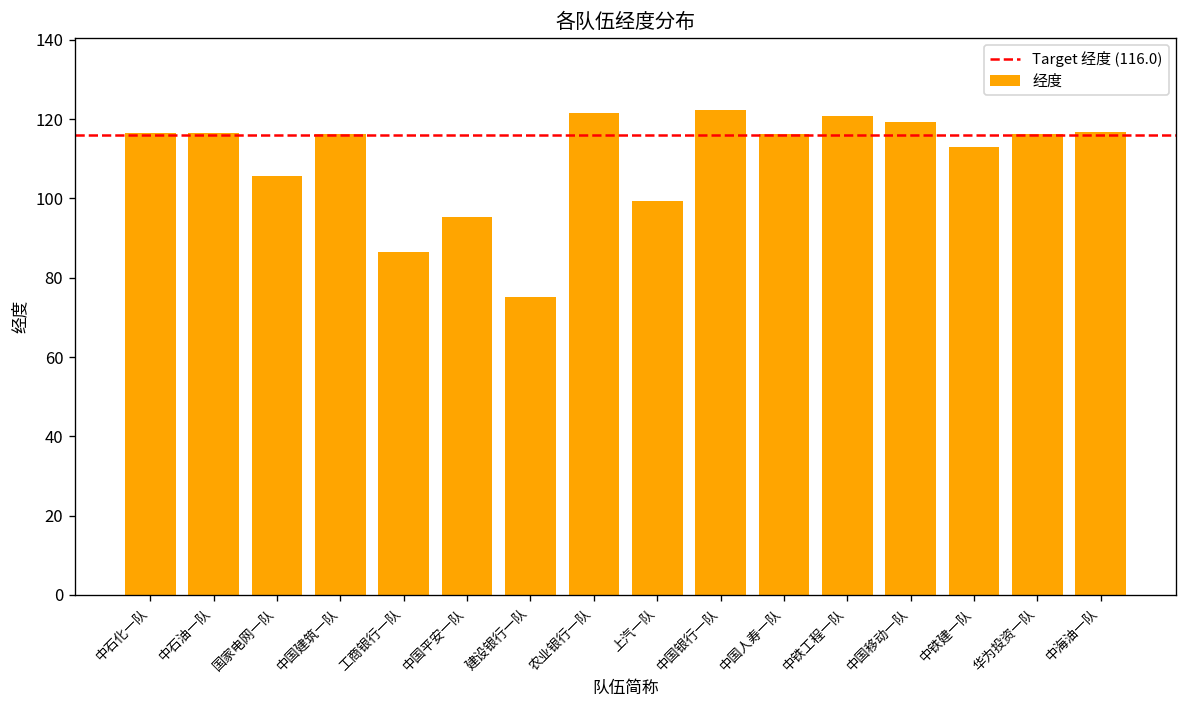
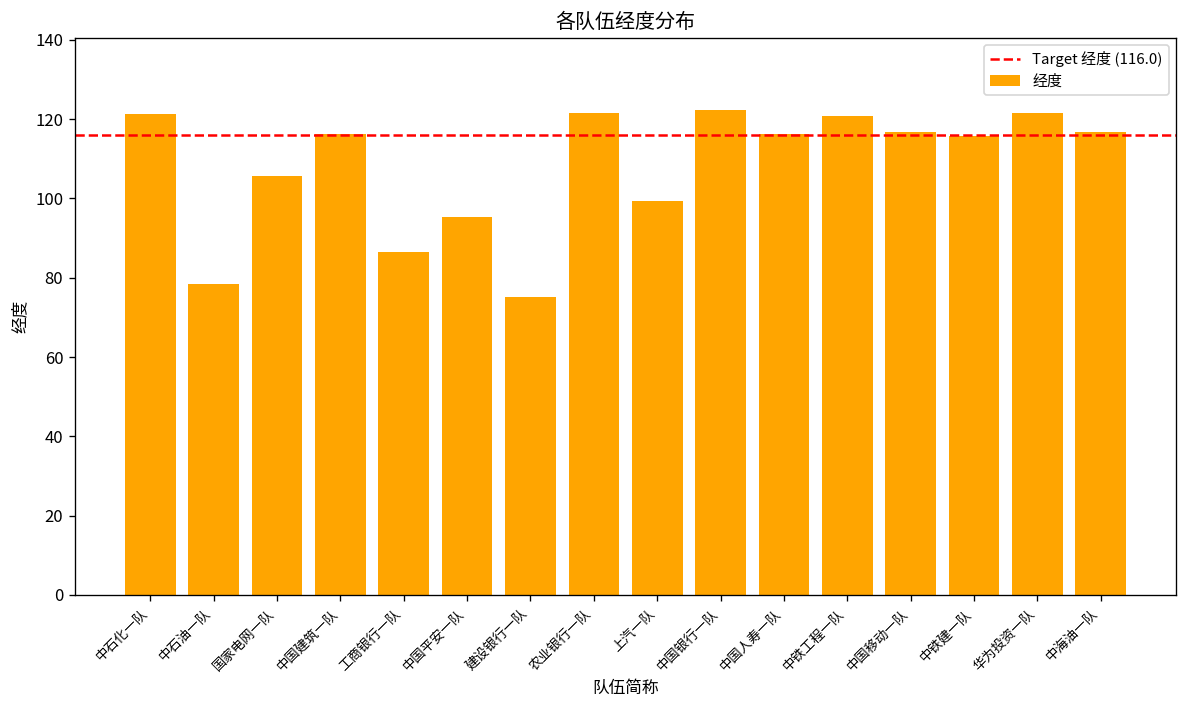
中石化一队: 116 -> 121
中石油一队: 116 -> 78
中国移动一队: 119 -> 117
中铁建一队: 113 -> 116
华为投资一队: 116 -> 122
